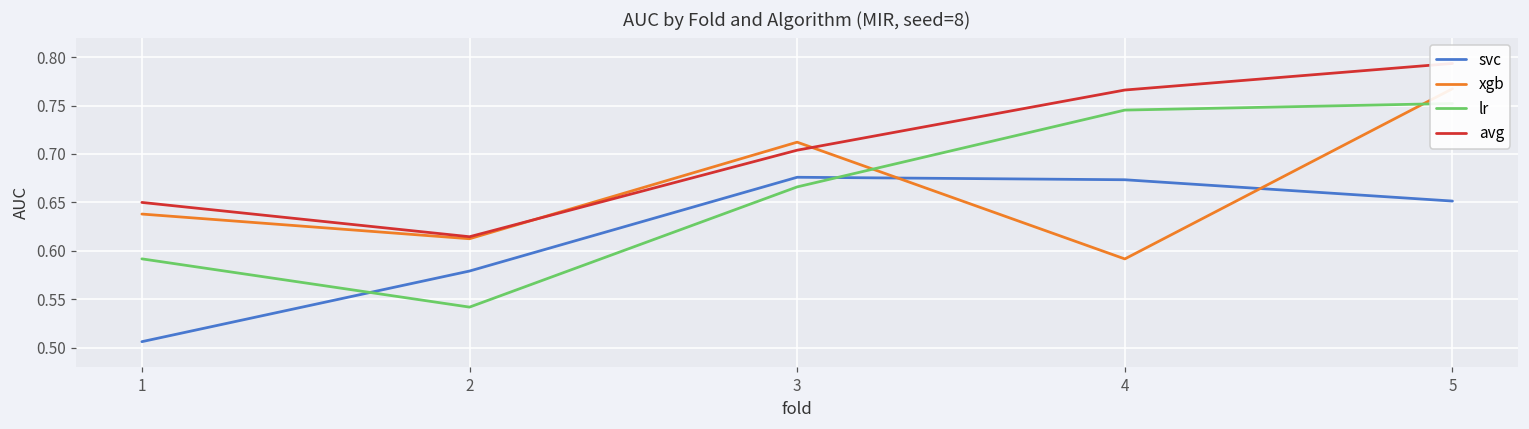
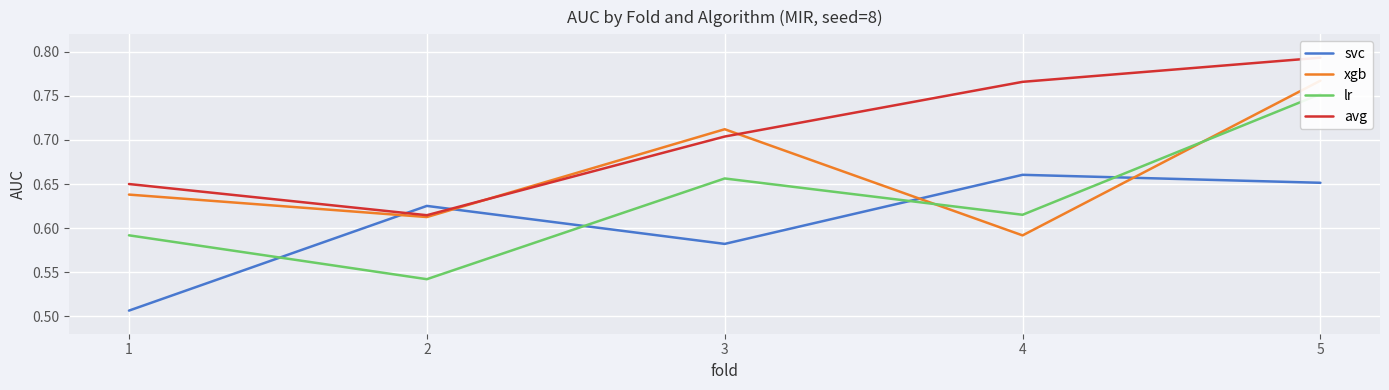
svc, 2: 0.58 -> 0.63
svc, 3: 0.68 -> 0.58
lr, 3: 0.67 -> 0.66
svc, 4: 0.67 -> 0.66
lr, 4: 0.75 -> 0.62
